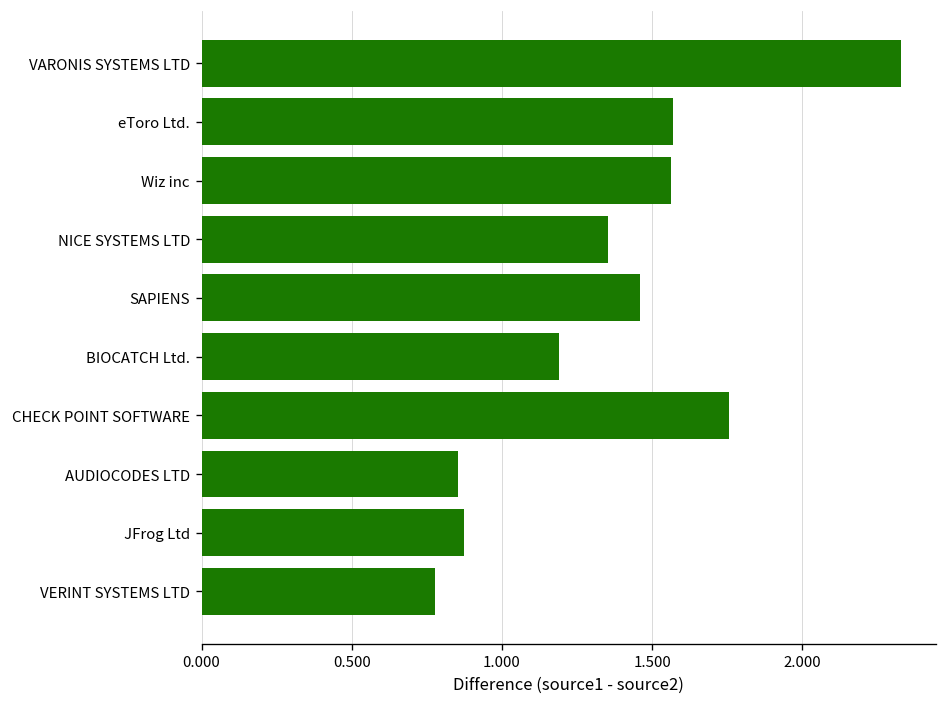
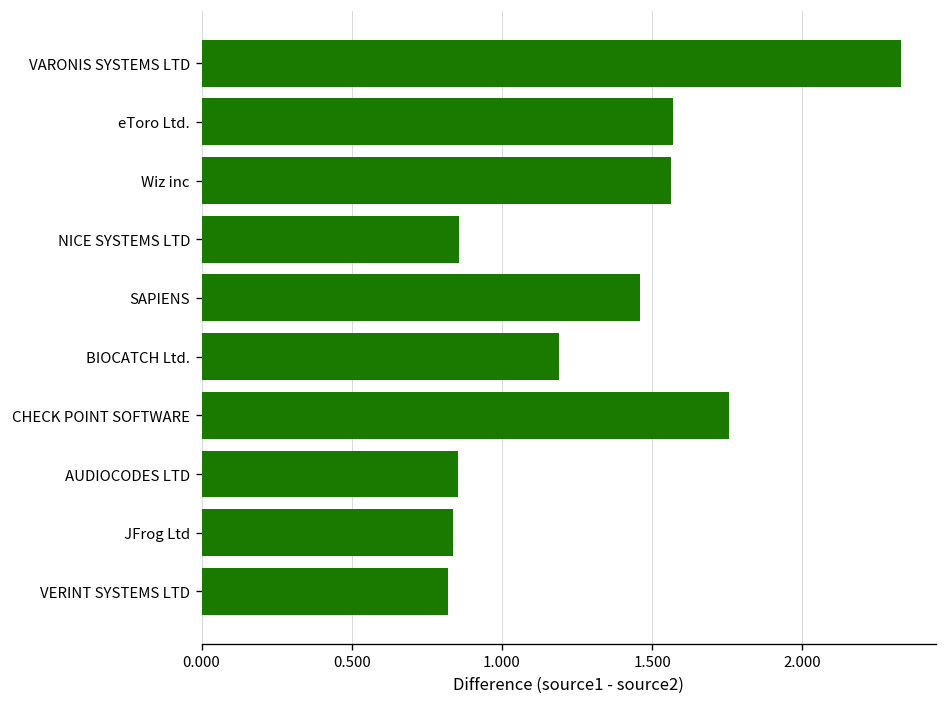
NICE SYSTEMS LTD: 1.35 -> 0.86
JFrog Ltd: 0.87 -> 0.84
VERINT SYSTEMS LTD: 0.78 -> 0.82
